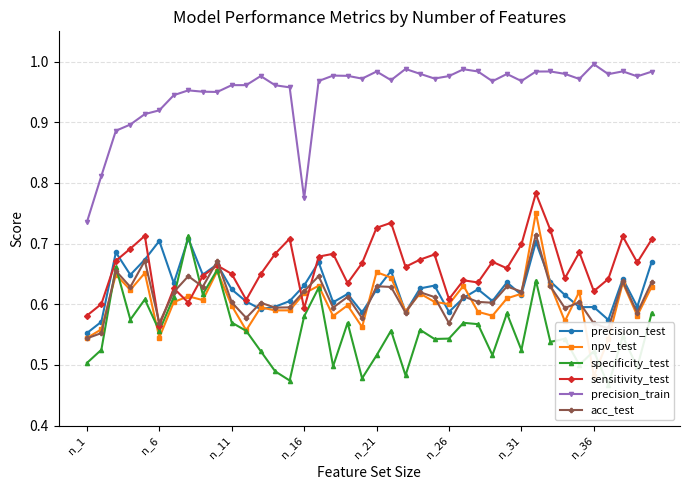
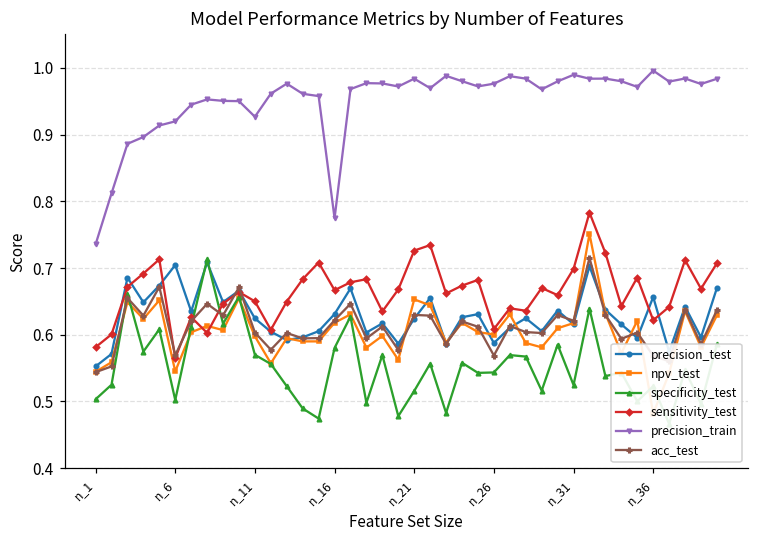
specificity_test, n_6: 0.56 -> 0.50
precision_train, n_11: 0.96 -> 0.93
sensitivity_test, n_16: 0.59 -> 0.67
precision_train, n_31: 0.97 -> 0.99
precision_test, n_36: 0.60 -> 0.66
